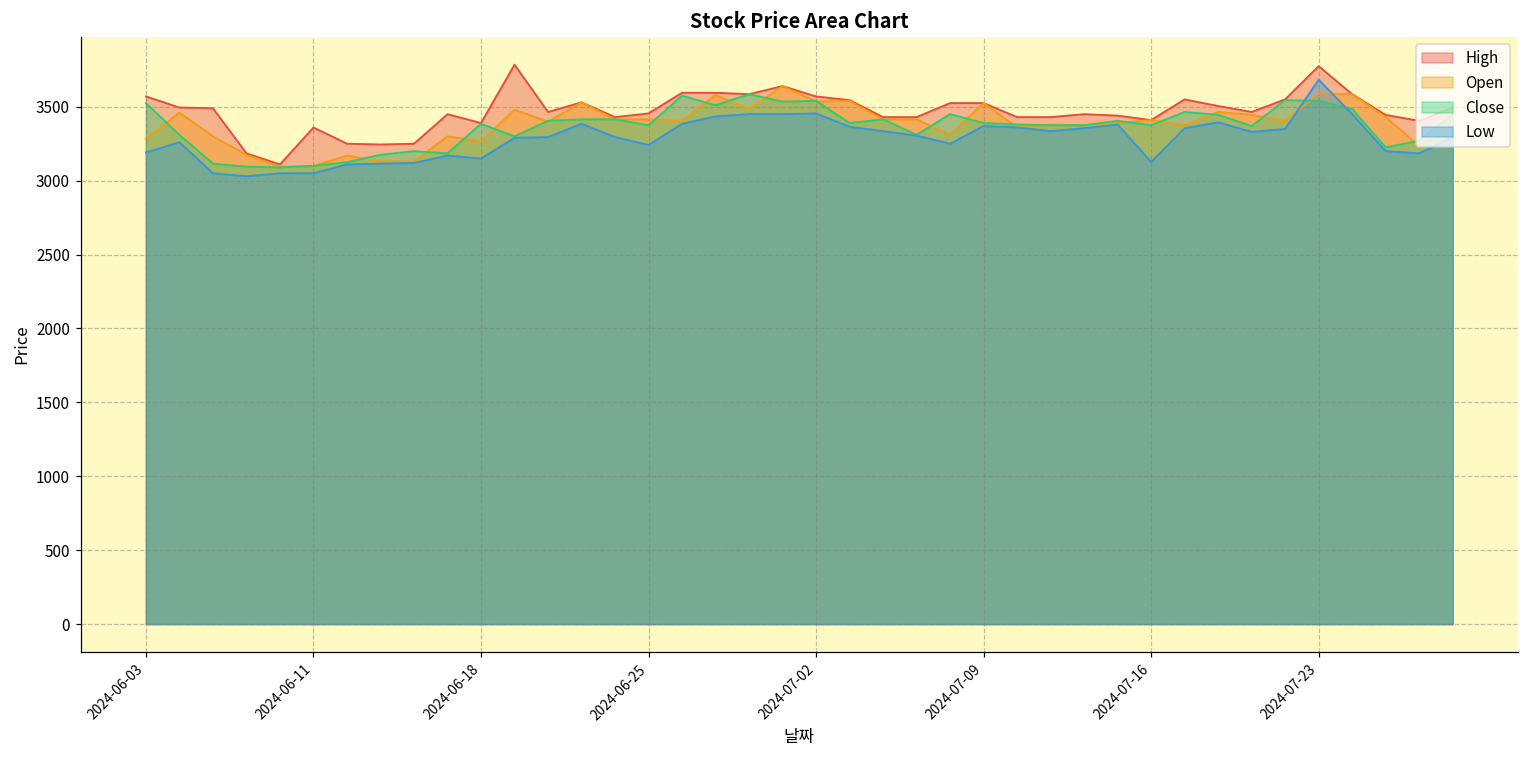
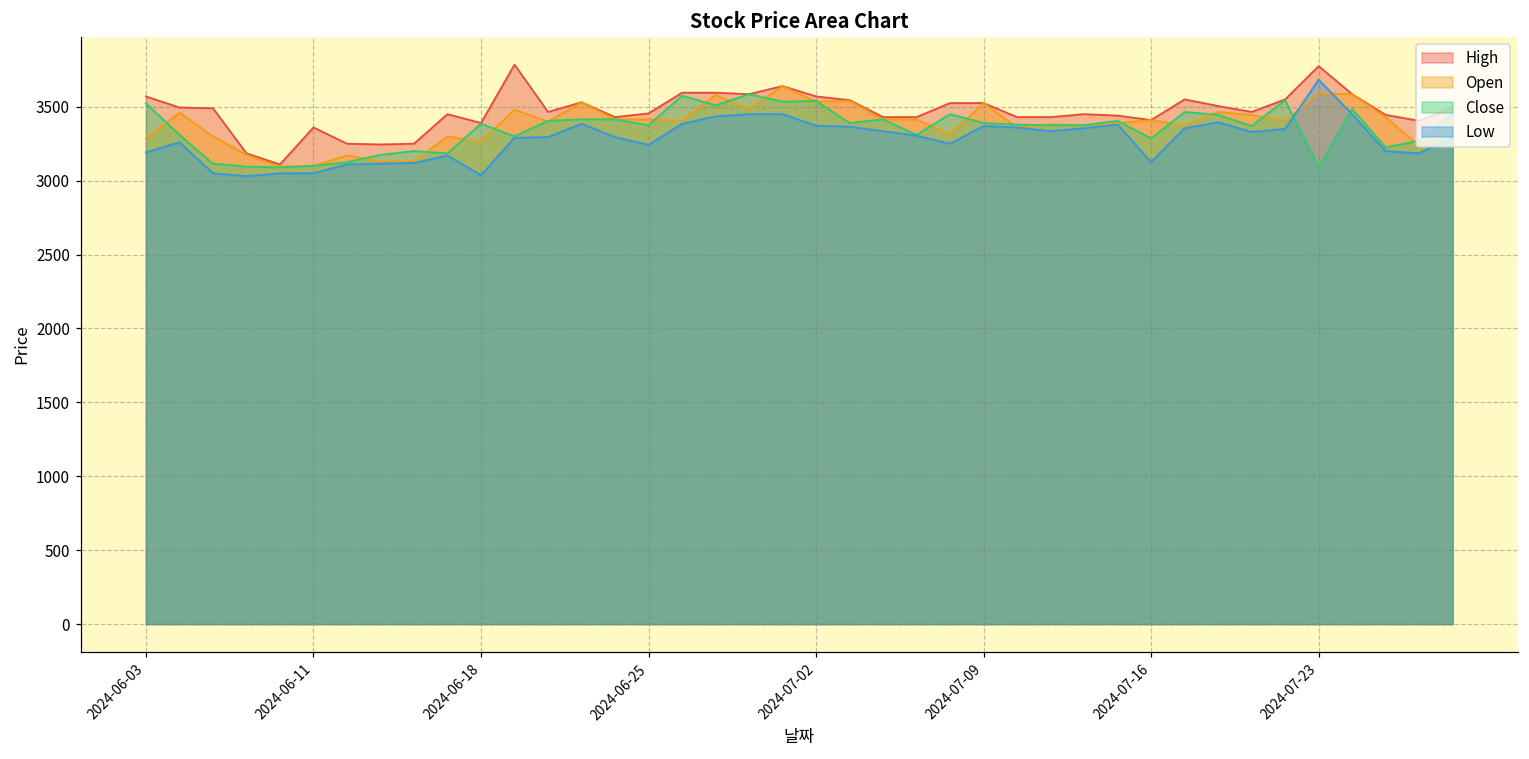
Low, 2024-06-18: 3150 -> 3040
Low, 2024-07-02: 3460 -> 3370
Close, 2024-07-16: 3380 -> 3290
Close, 2024-07-23: 3540 -> 3090
